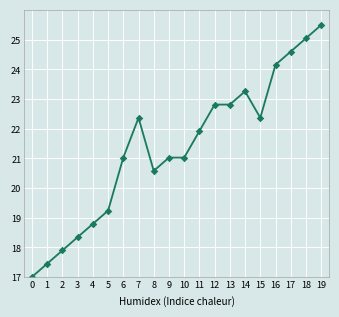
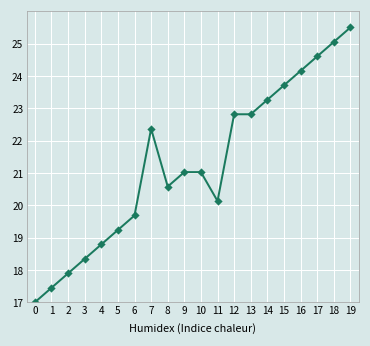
6: 21.0 -> 19.7
11: 21.9 -> 20.1
15: 22.4 -> 23.7
